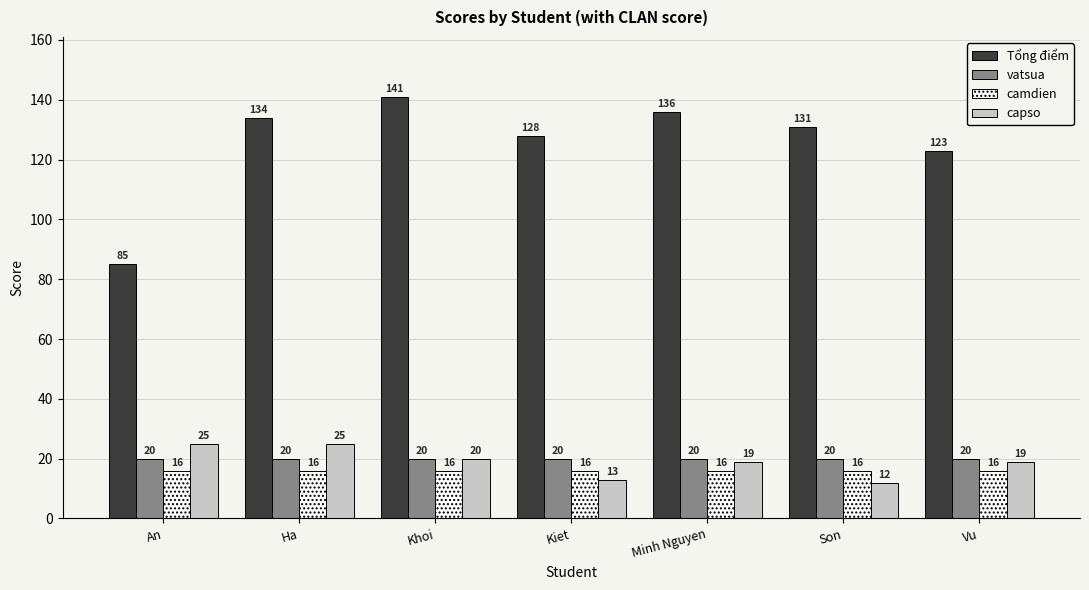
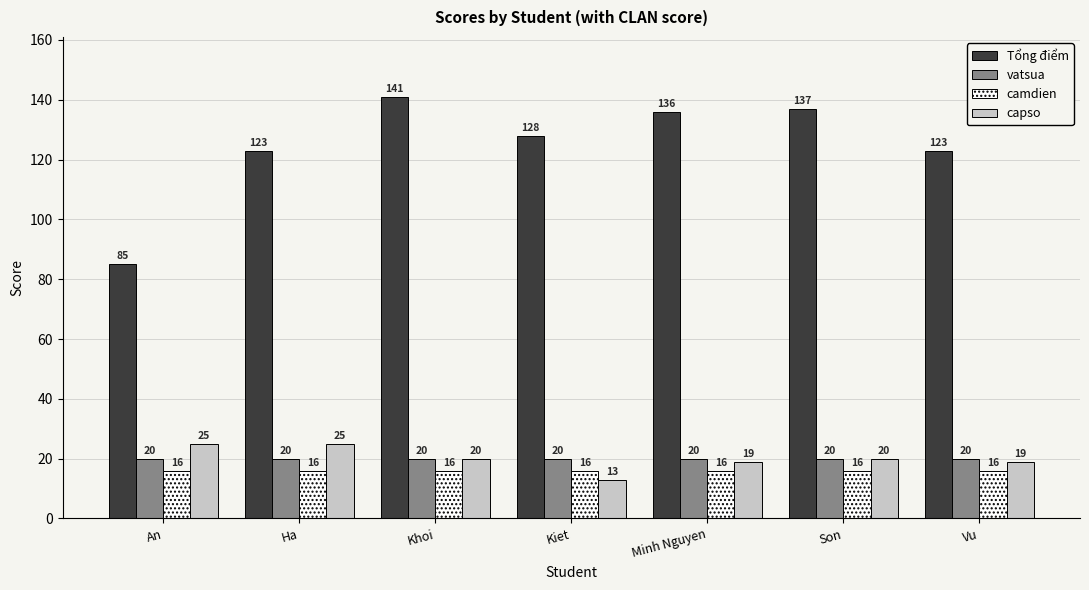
Tổng điểm, Ha: 134 -> 123
Tổng điểm, Son: 131 -> 137
capso, Son: 12 -> 20
